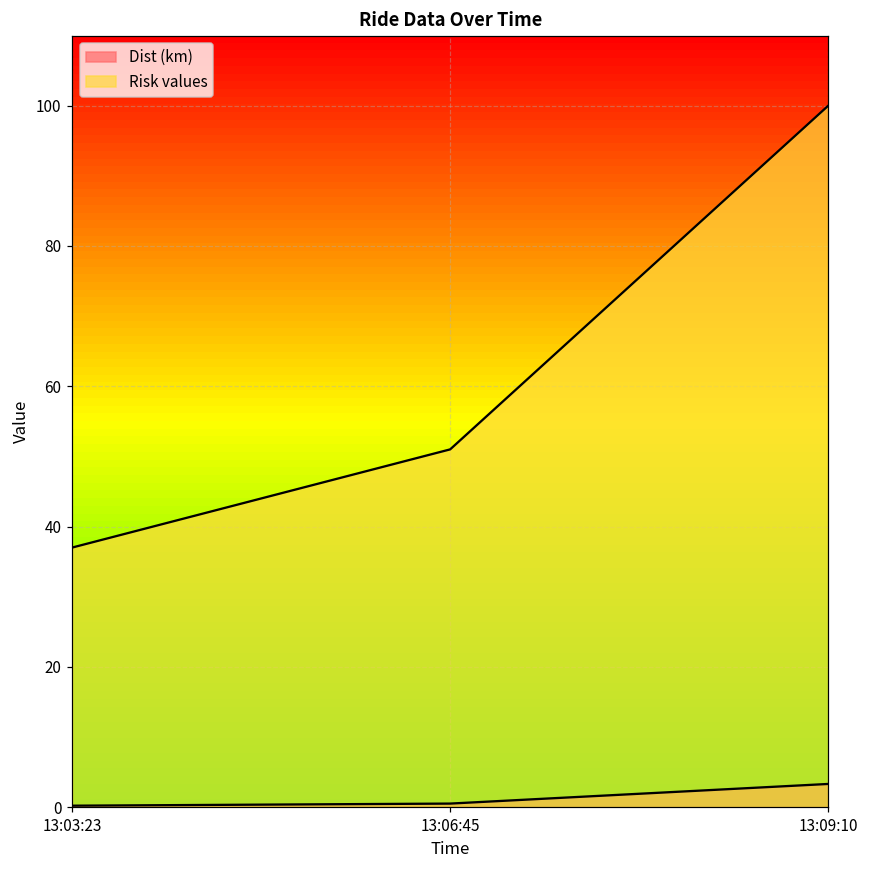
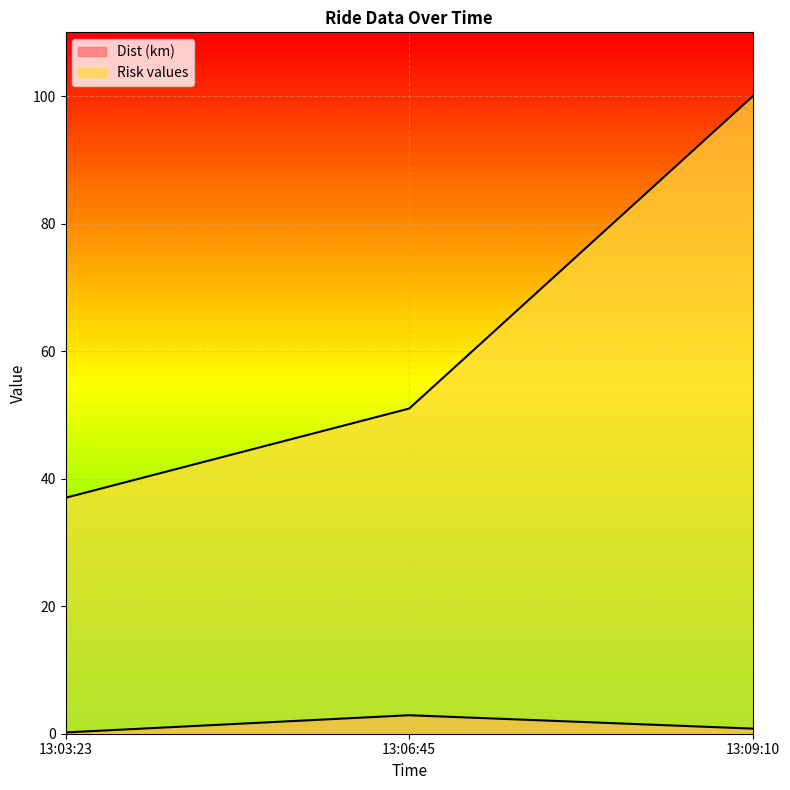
Dist (km), 13:06:45: 1 -> 3
Dist (km), 13:09:10: 3 -> 1
